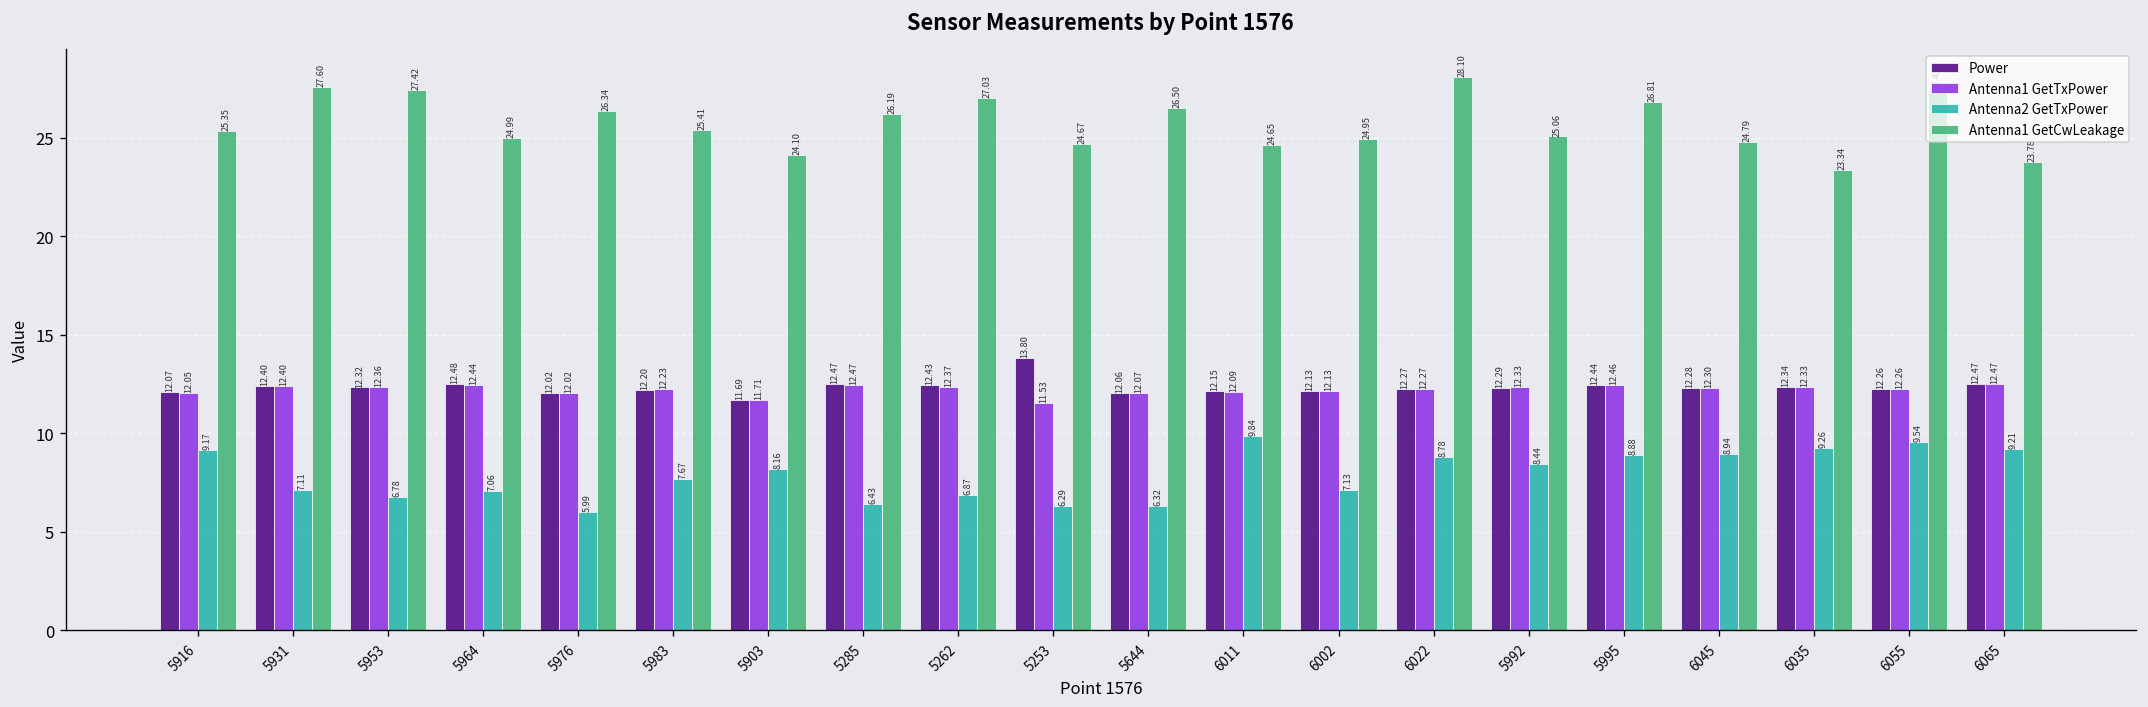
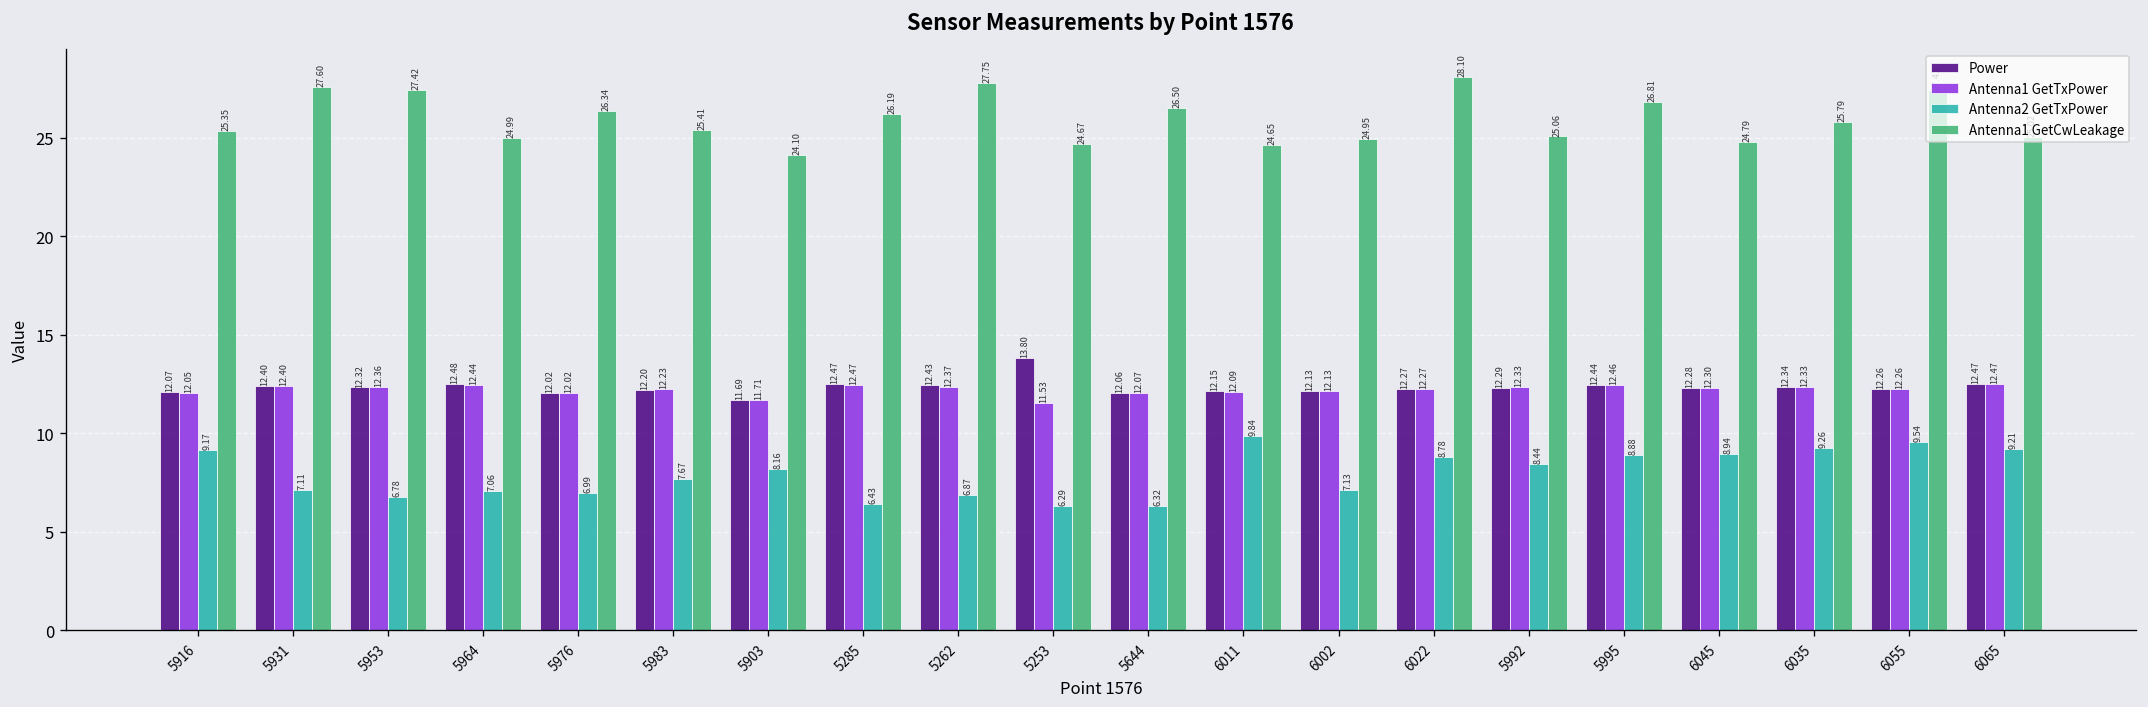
Antenna2 GetTxPower, 5976: 5.99 -> 6.99
Antenna1 GetCwLeakage, 5262: 27.03 -> 27.75
Antenna1 GetCwLeakage, 6035: 23.34 -> 25.79
Antenna1 GetCwLeakage, 6065: 23.8 -> 25.0
